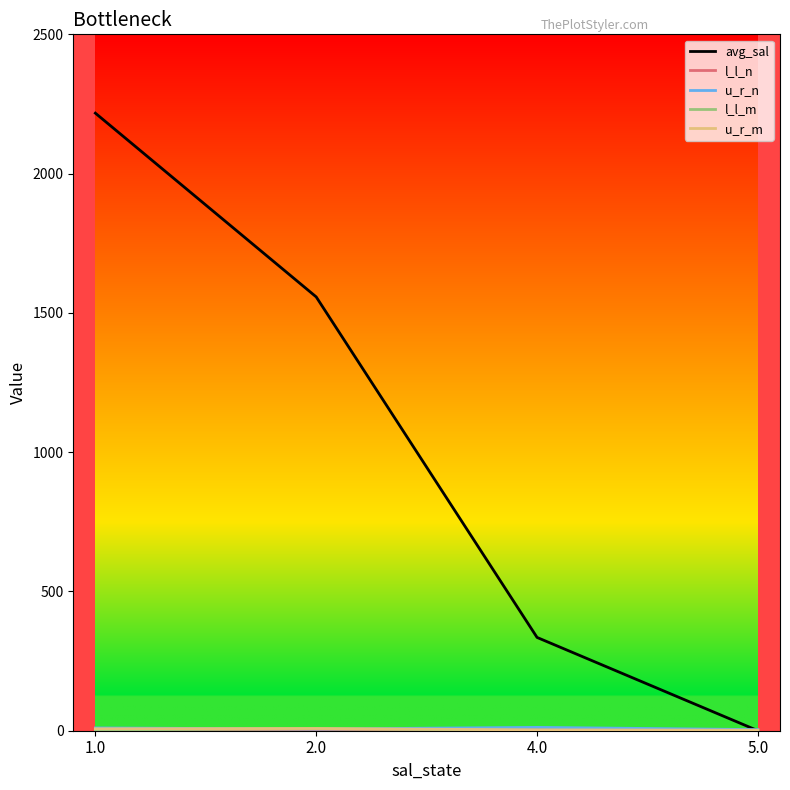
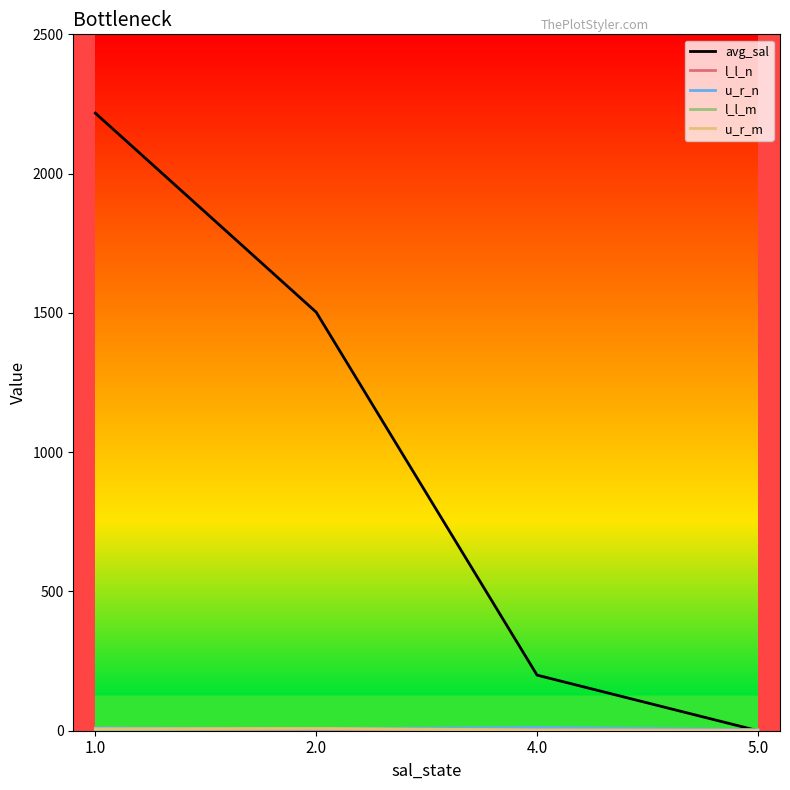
avg_sal, 2.0: 1560 -> 1500
avg_sal, 4.0: 330 -> 200
